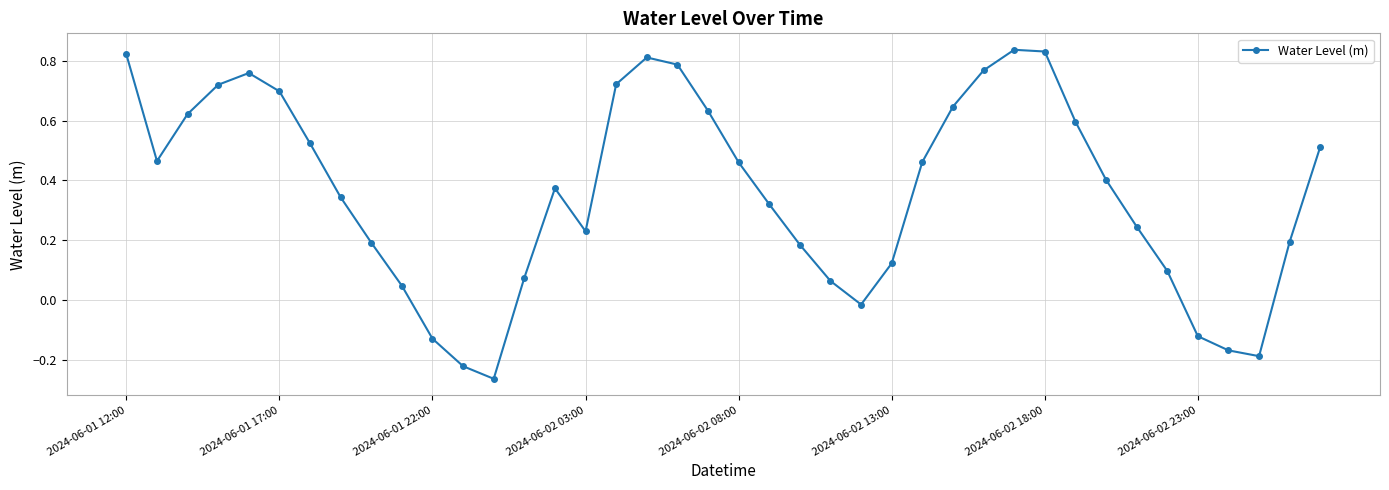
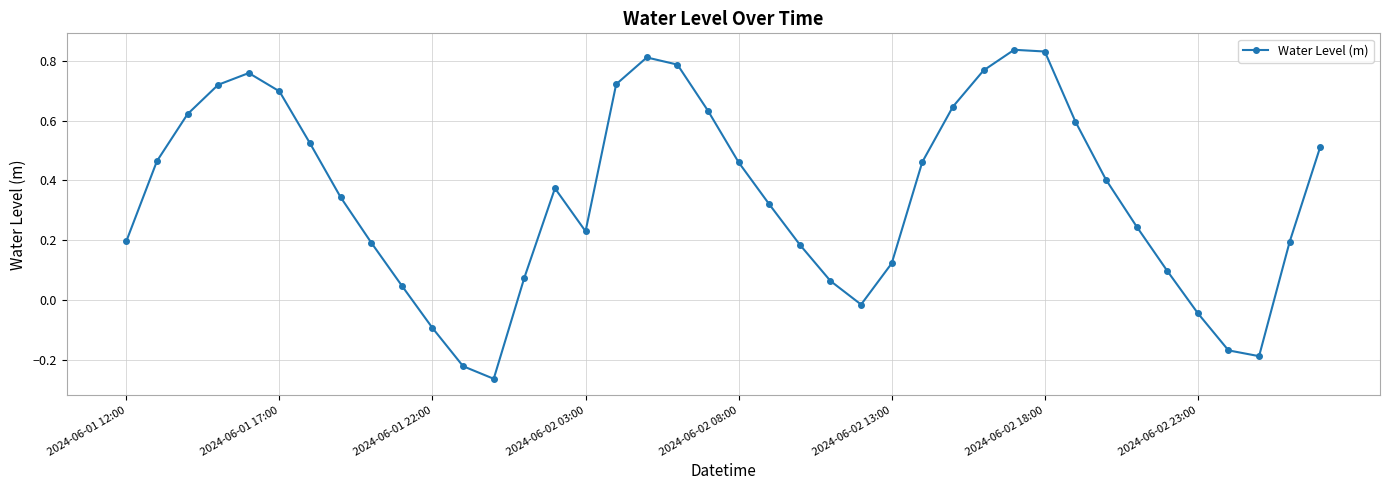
2024-06-01 12:00: 0.82 -> 0.20
2024-06-01 22:00: -0.13 -> -0.09
2024-06-02 23:00: -0.12 -> -0.04
